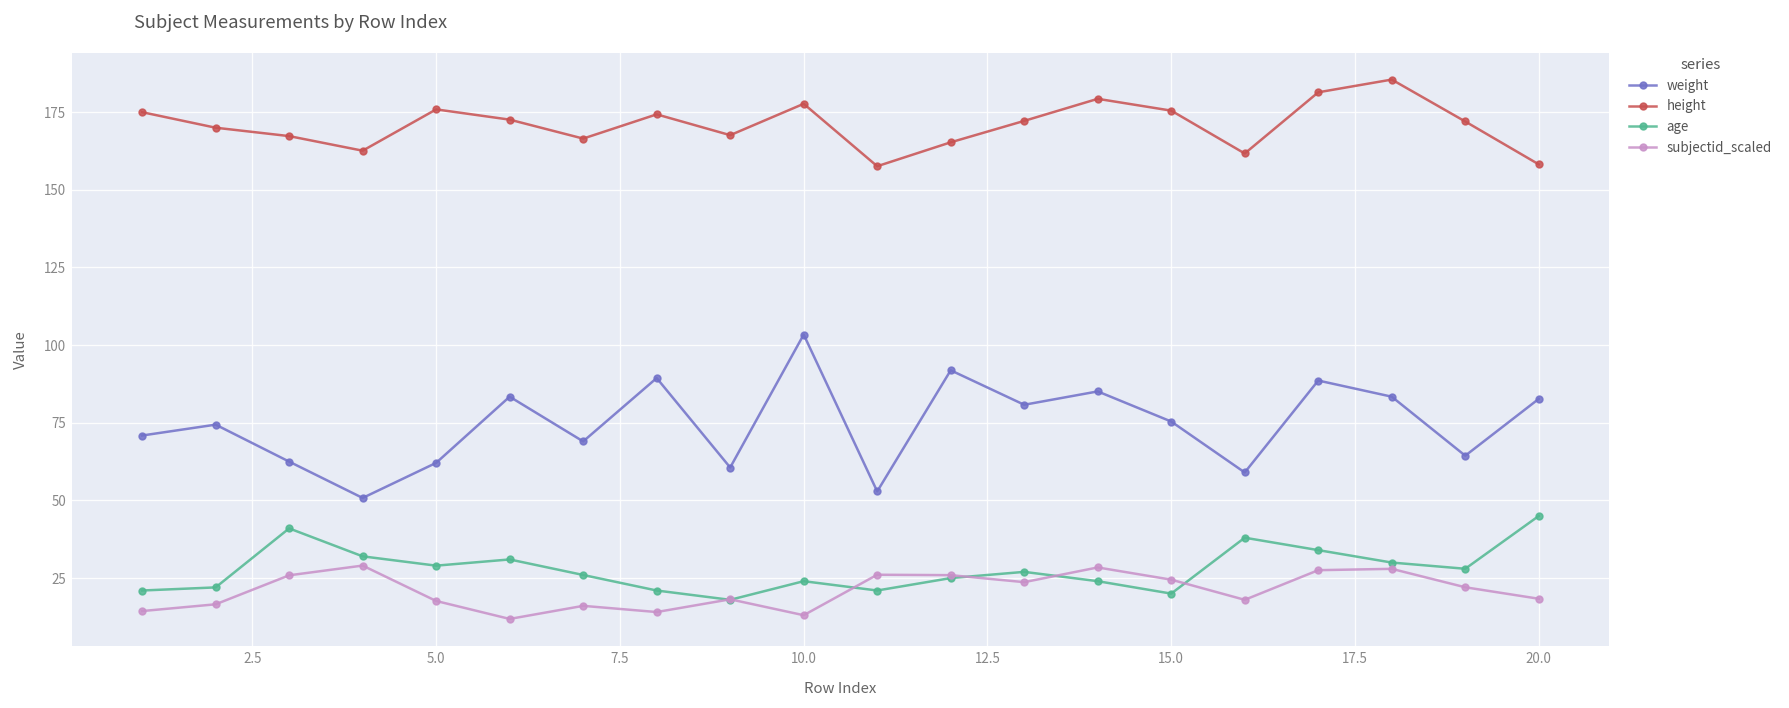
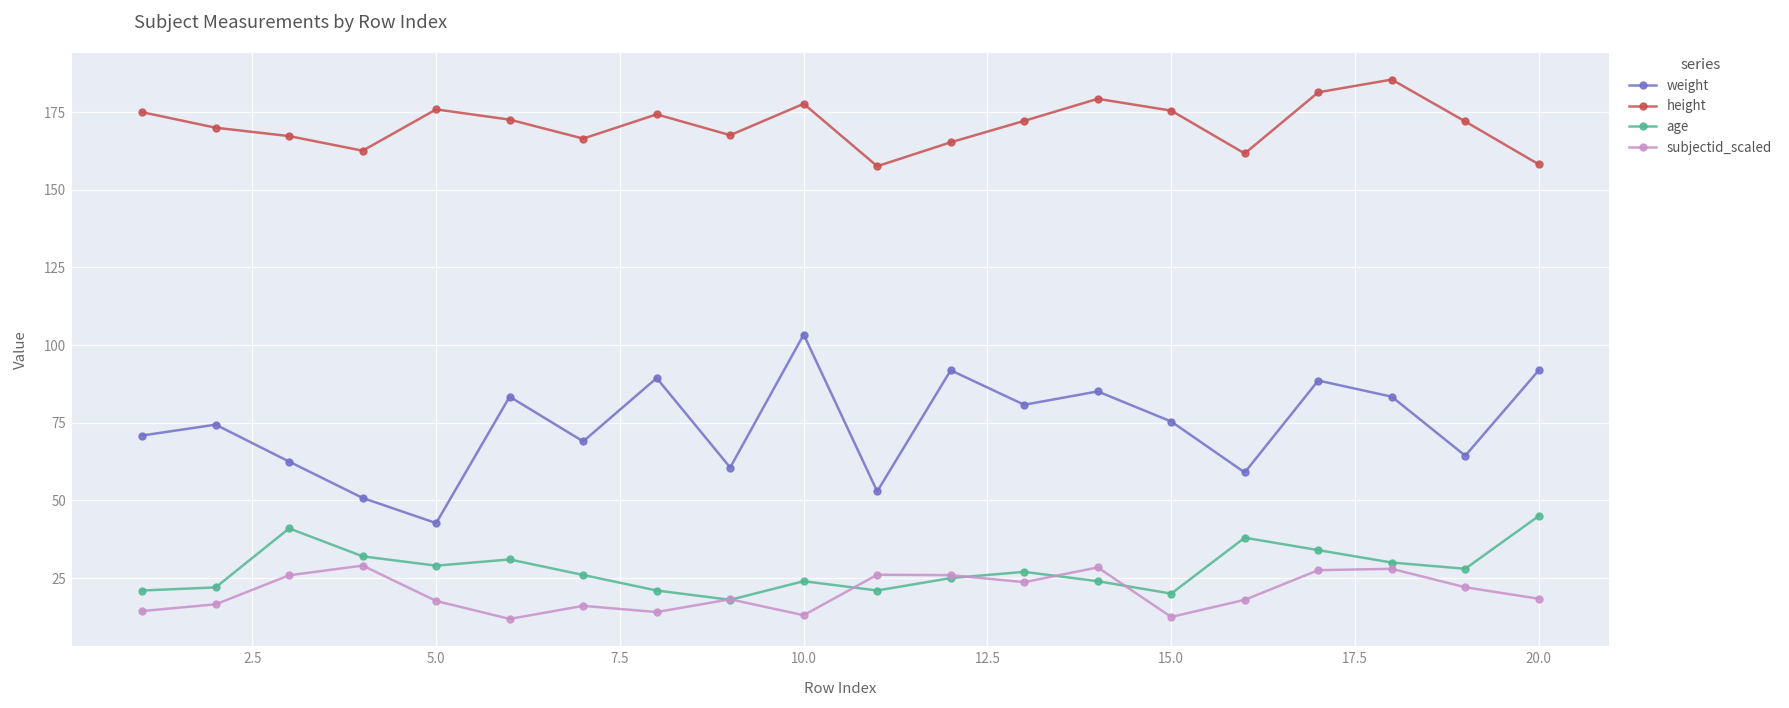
weight, 5.0: 62 -> 43
subjectid_scaled, 15.0: 24 -> 12
weight, 20.0: 83 -> 92
